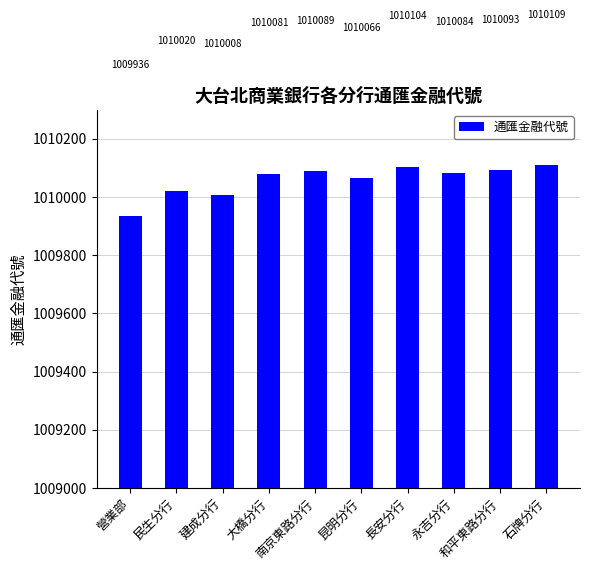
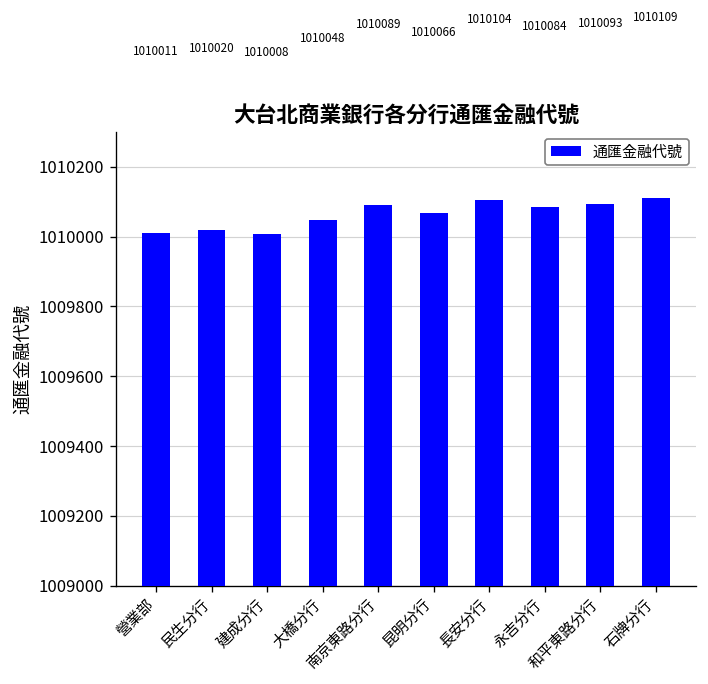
營業部: 1009936 -> 1010011
大橋分行: 1010081 -> 1010048
